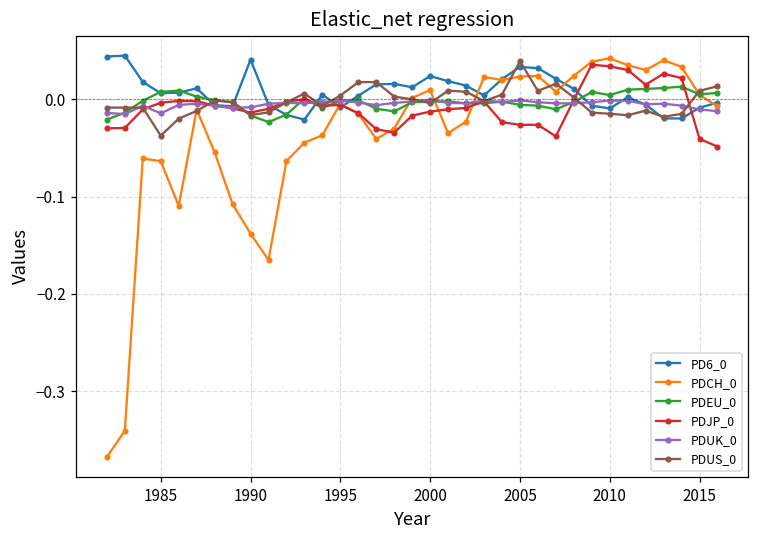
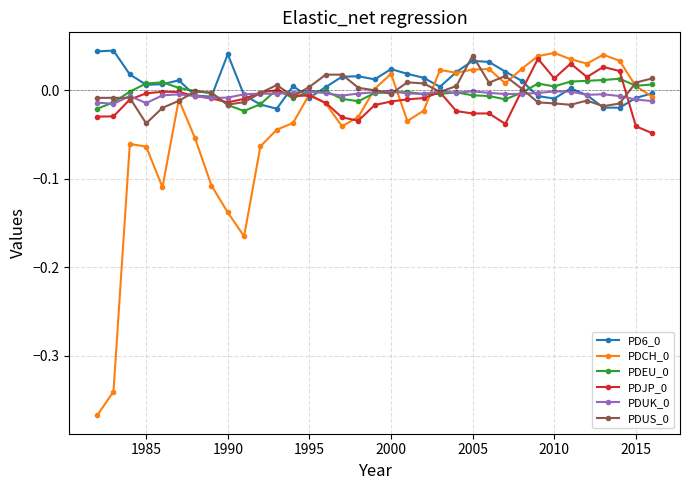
PDCH_0, 2000: 0.01 -> 0.02
PDJP_0, 2010: 0.03 -> 0.01
